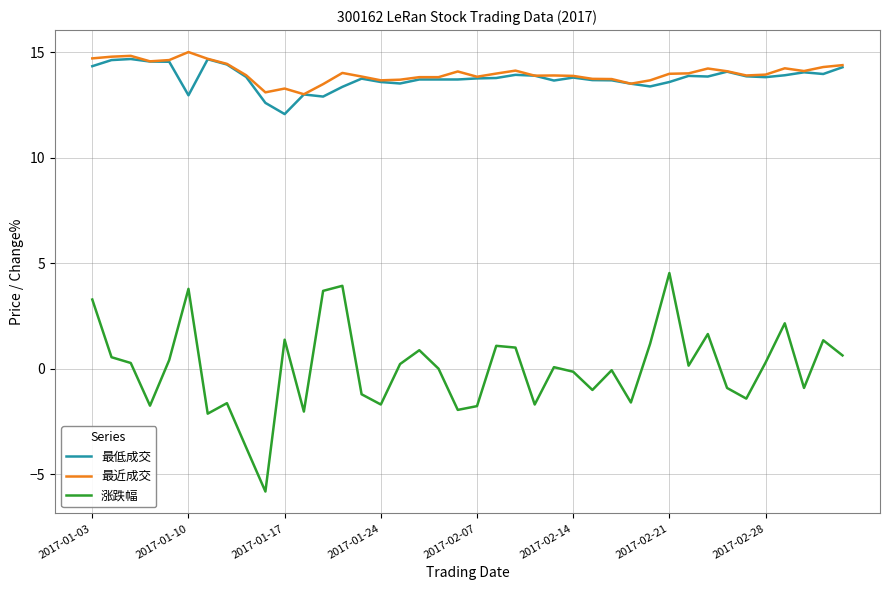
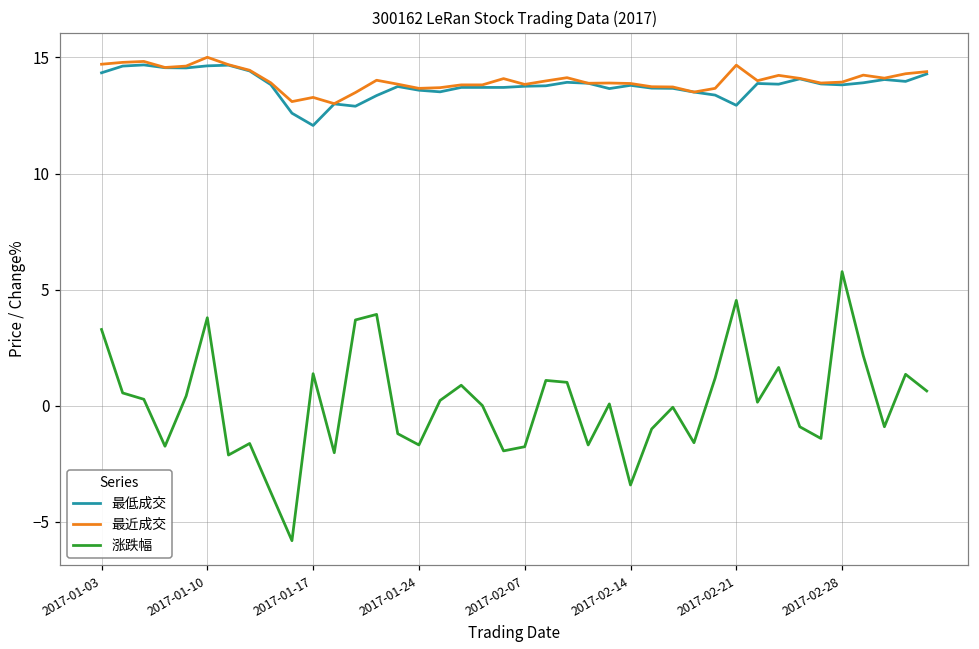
最低成交, 2017-01-10: 13.0 -> 14.6
涨跌幅, 2017-02-14: -0.1 -> -3.4
最低成交, 2017-02-21: 13.6 -> 12.9
最近成交, 2017-02-21: 14.0 -> 14.7
涨跌幅, 2017-02-28: 0.3 -> 5.8
